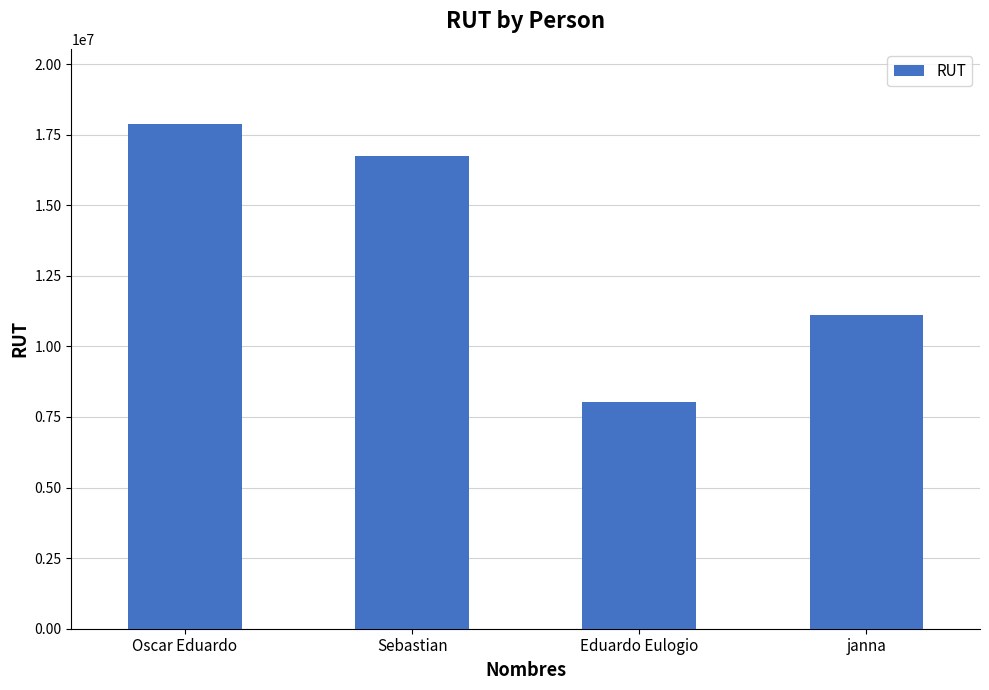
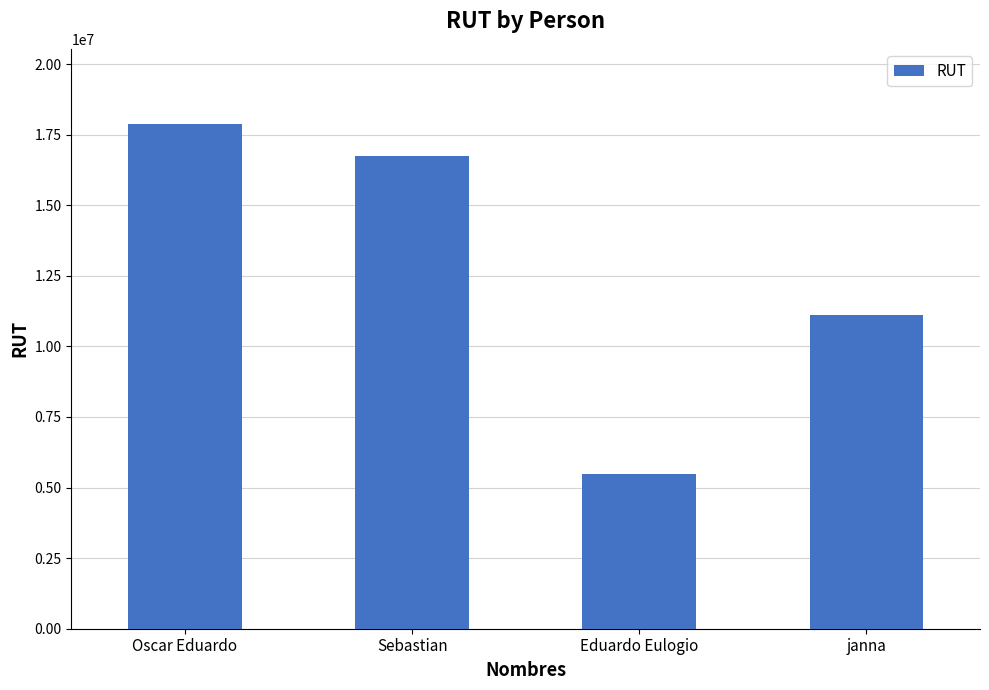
Eduardo Eulogio: 8000000 -> 5500000
